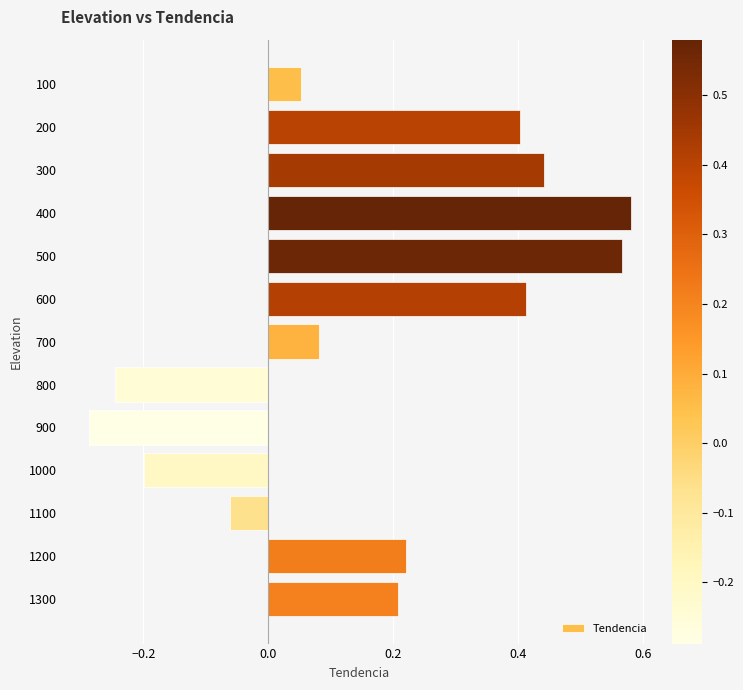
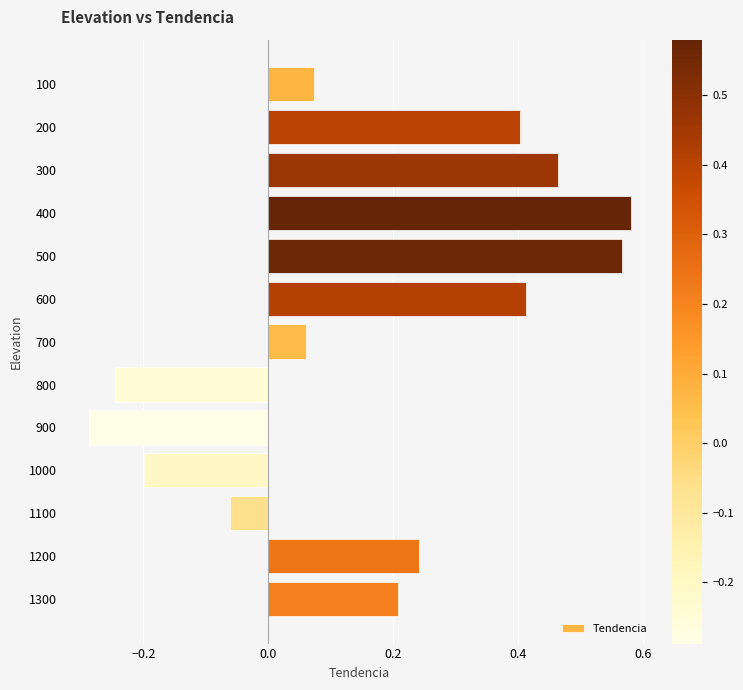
100: 0.05 -> 0.07
300: 0.44 -> 0.46
700: 0.08 -> 0.06
1200: 0.22 -> 0.24
